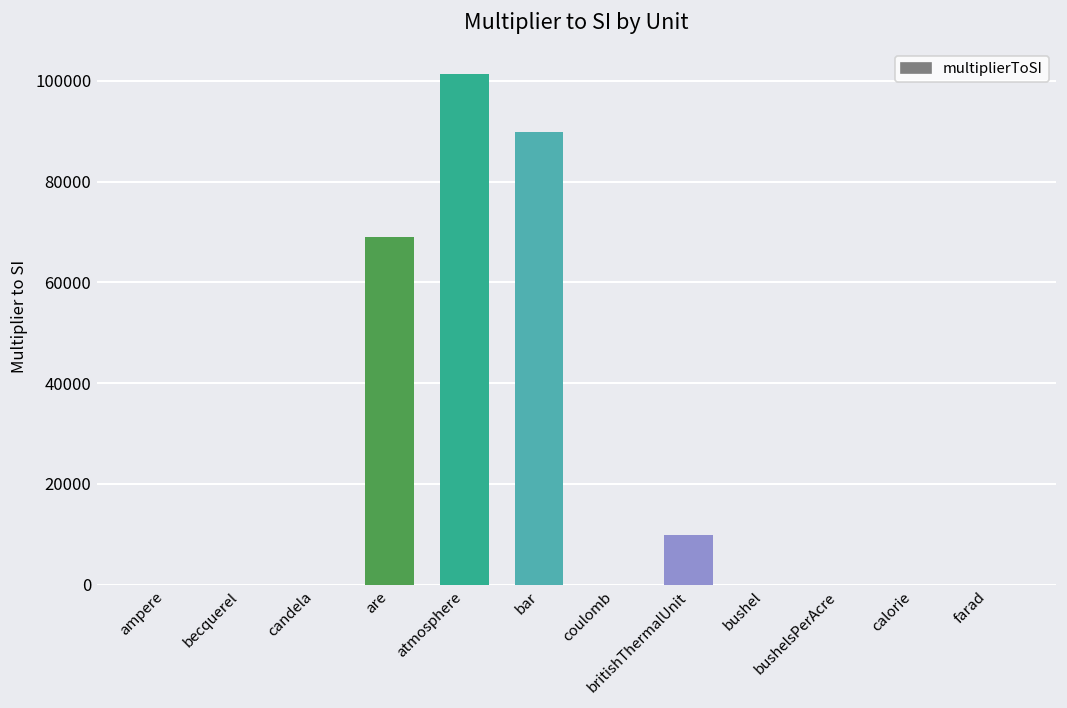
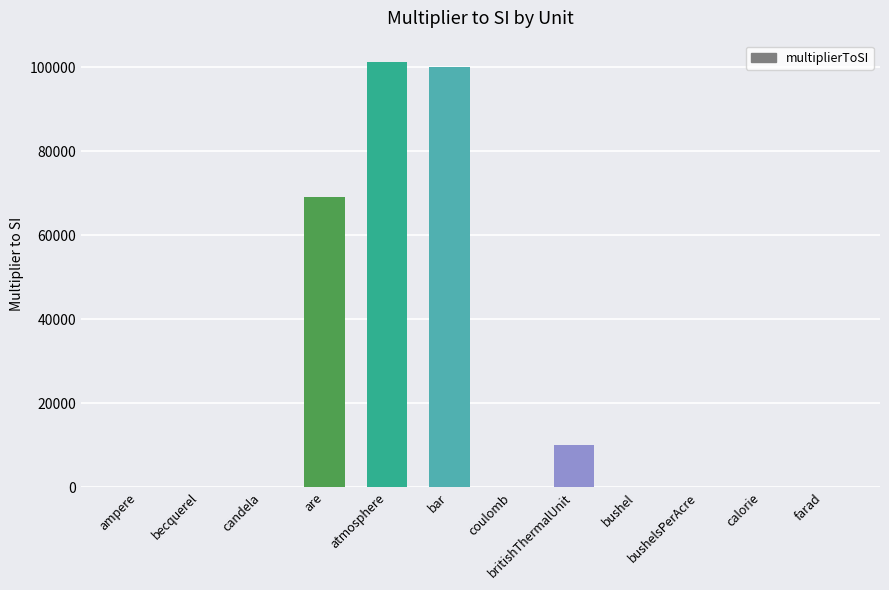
bar: 90000 -> 100000
